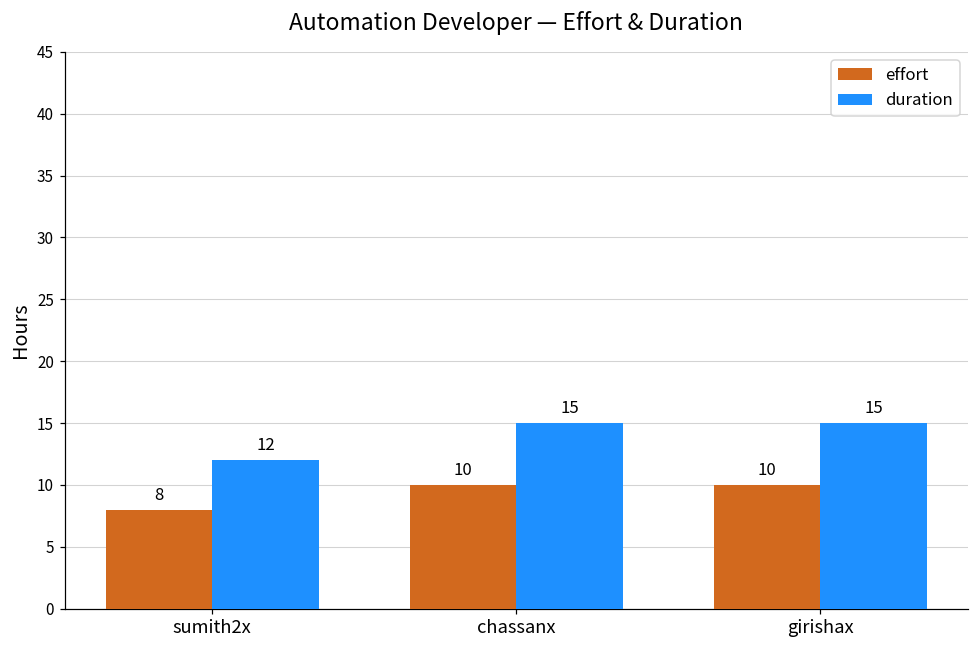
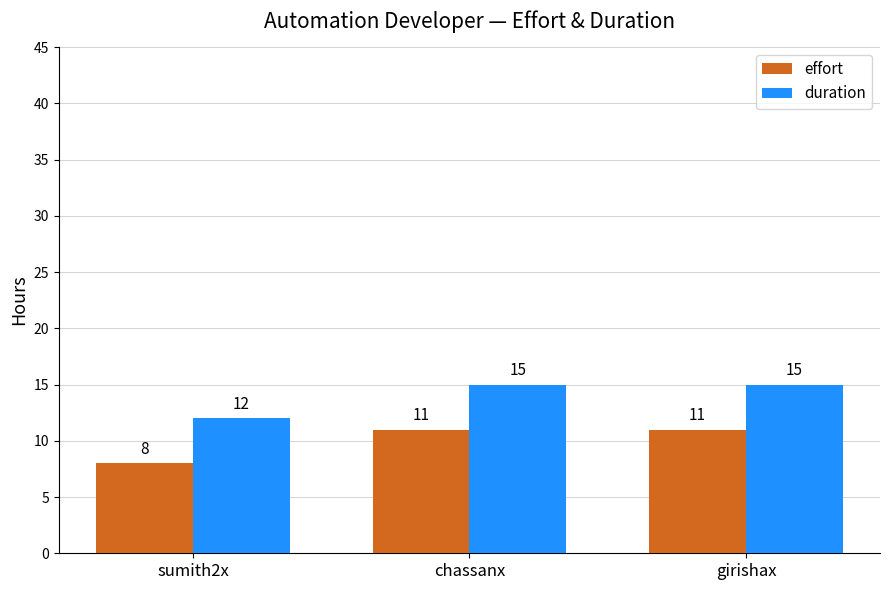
effort, chassanx: 10 -> 11
effort, girishax: 10 -> 11
